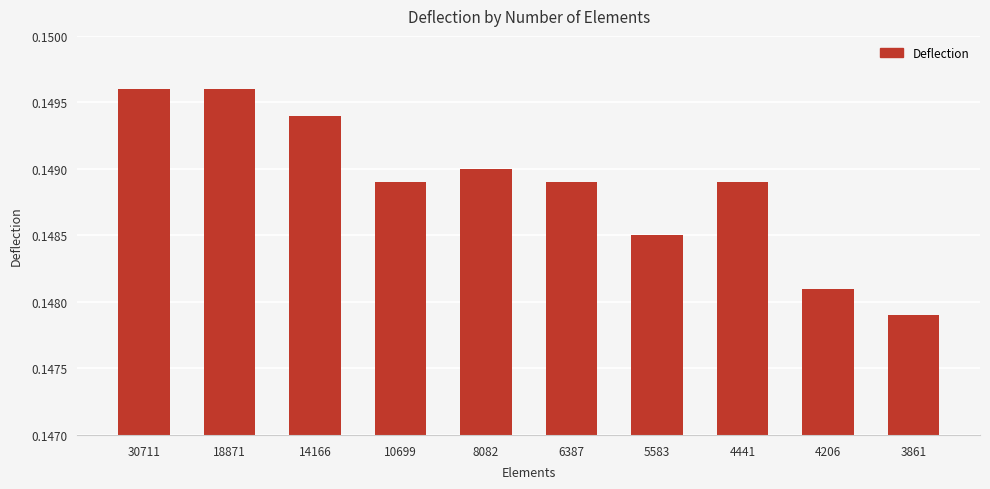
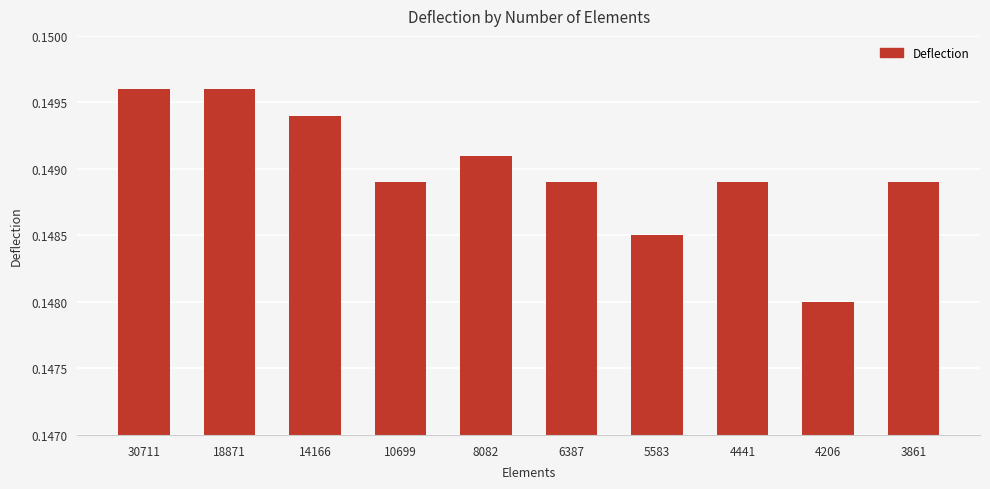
8082: 0.1490 -> 0.1491
4206: 0.1481 -> 0.1480
3861: 0.1479 -> 0.1489
